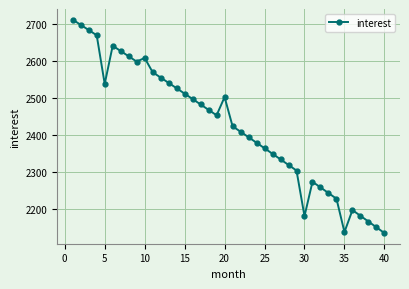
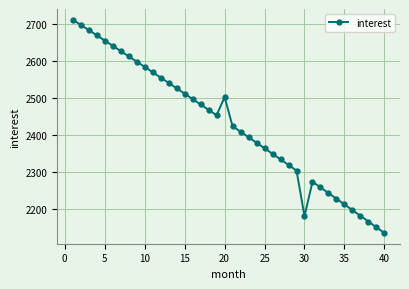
5: 2540 -> 2660
10: 2610 -> 2580
35: 2140 -> 2210
